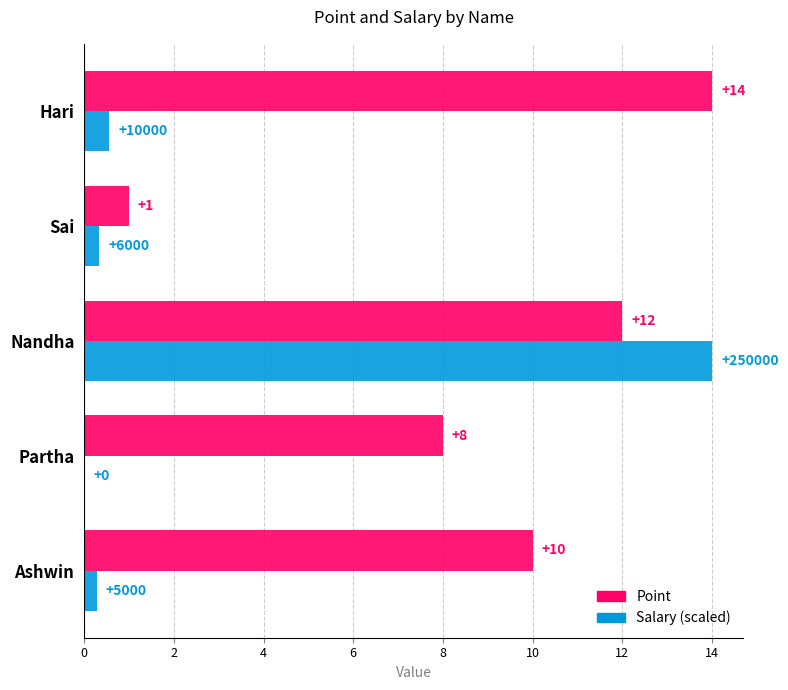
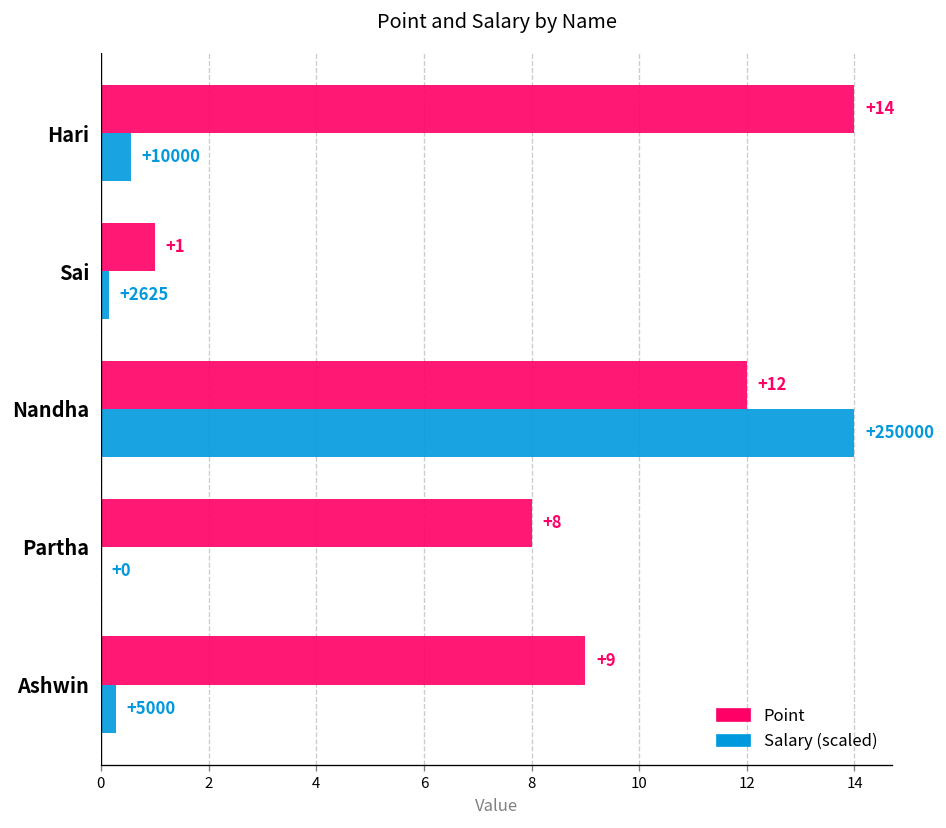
Salary (scaled), Sai: +6000 -> +2625
Point, Ashwin: +10 -> +9
